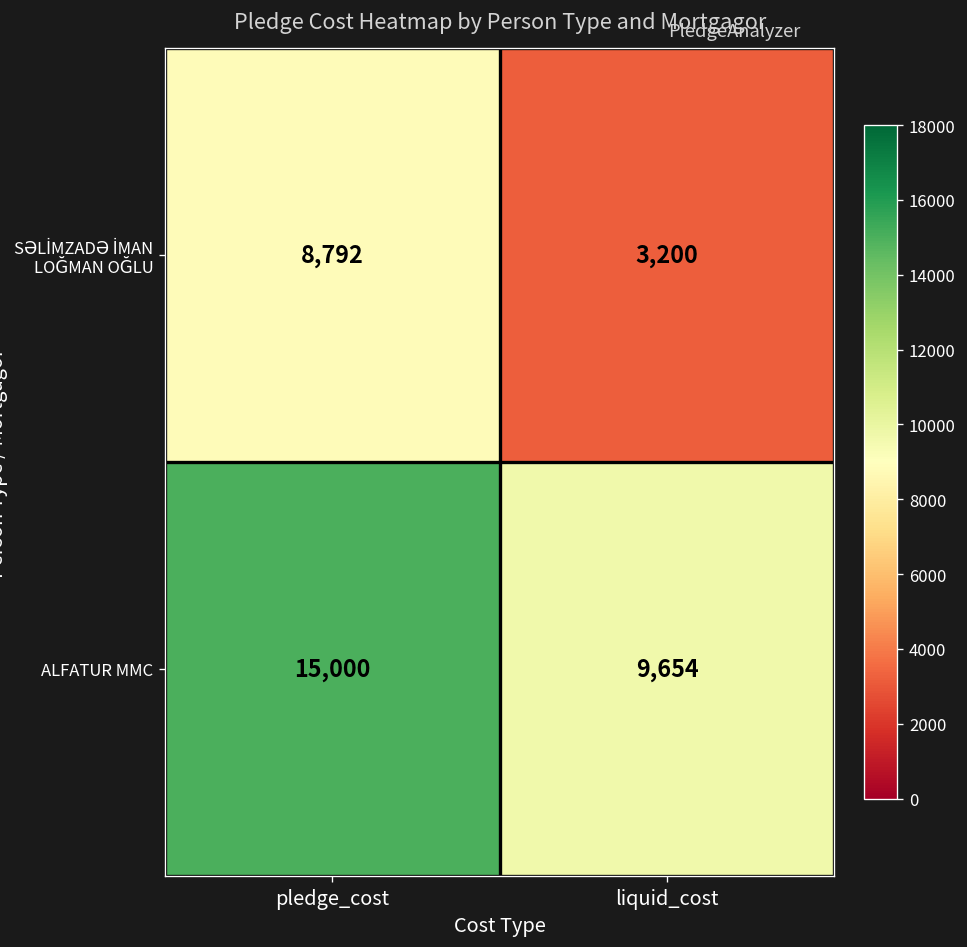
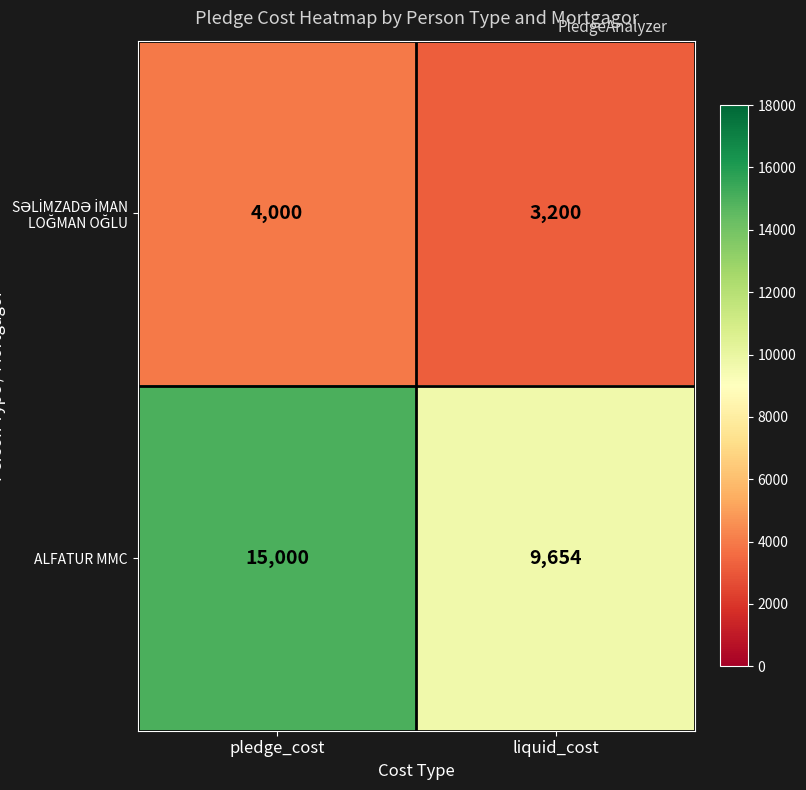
SƏLİMZADƏ İMAN LOĞMAN OĞLU, pledge_cost: 8,792 -> 4,000
